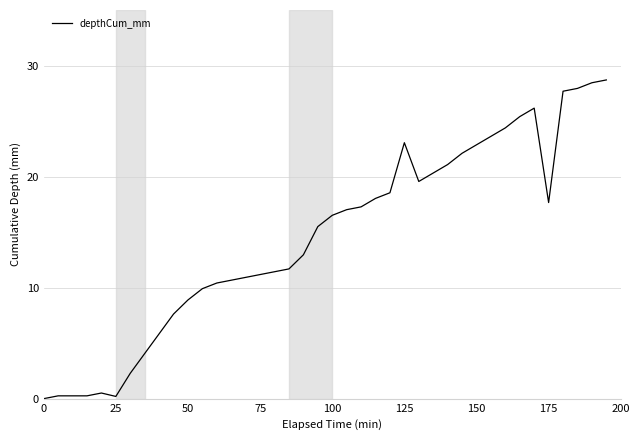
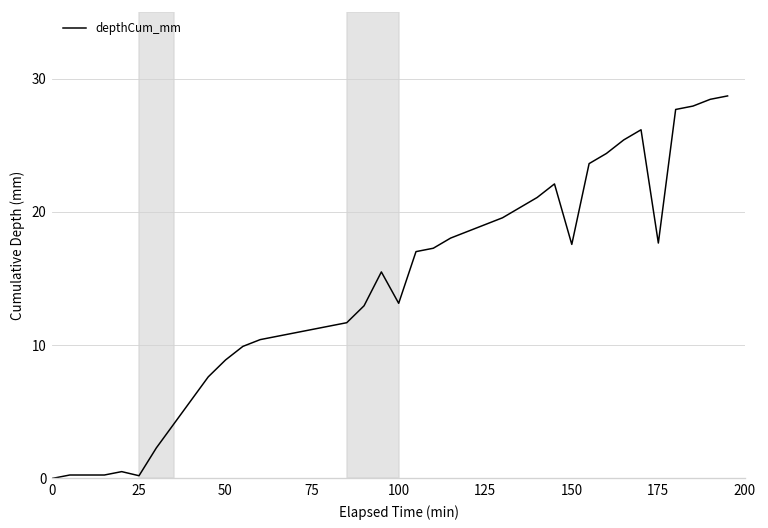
100: 16.5 -> 13.1
125: 23.1 -> 19.1
150: 22.9 -> 17.6
